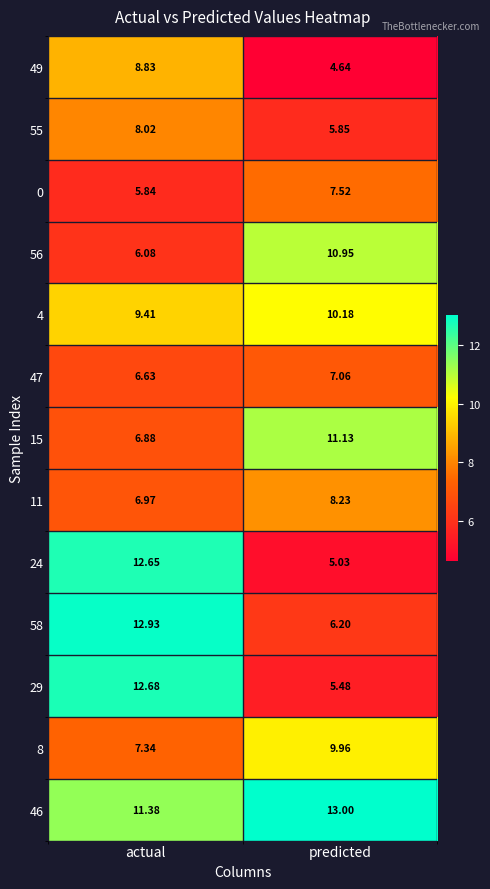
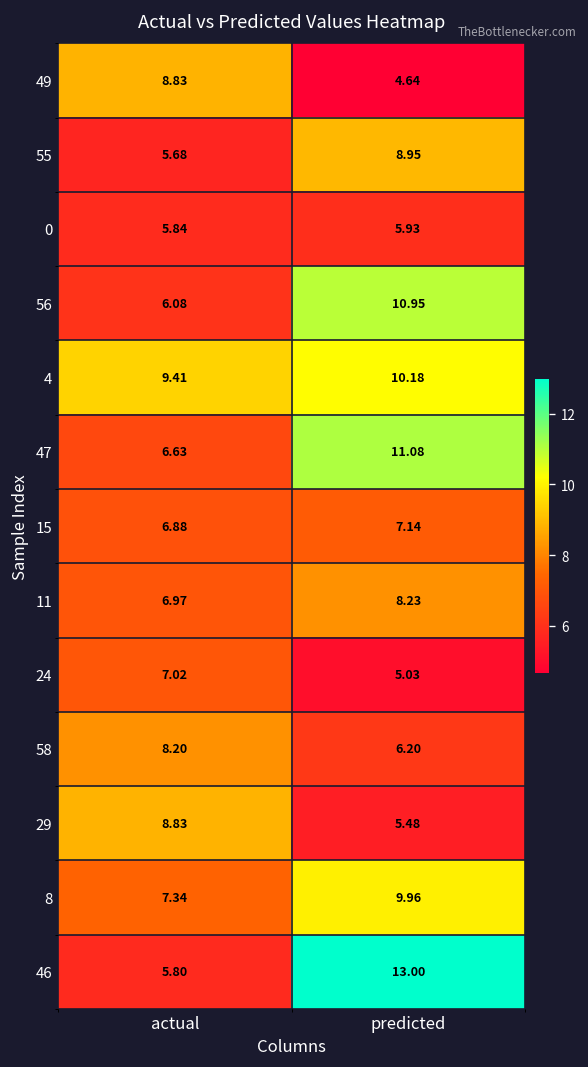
55, actual: 8.02 -> 5.68
55, predicted: 5.85 -> 8.95
0, predicted: 7.52 -> 5.93
47, predicted: 7.06 -> 11.08
15, predicted: 11.13 -> 7.14
24, actual: 12.65 -> 7.02
58, actual: 12.93 -> 8.20
29, actual: 12.68 -> 8.83
46, actual: 11.38 -> 5.80
